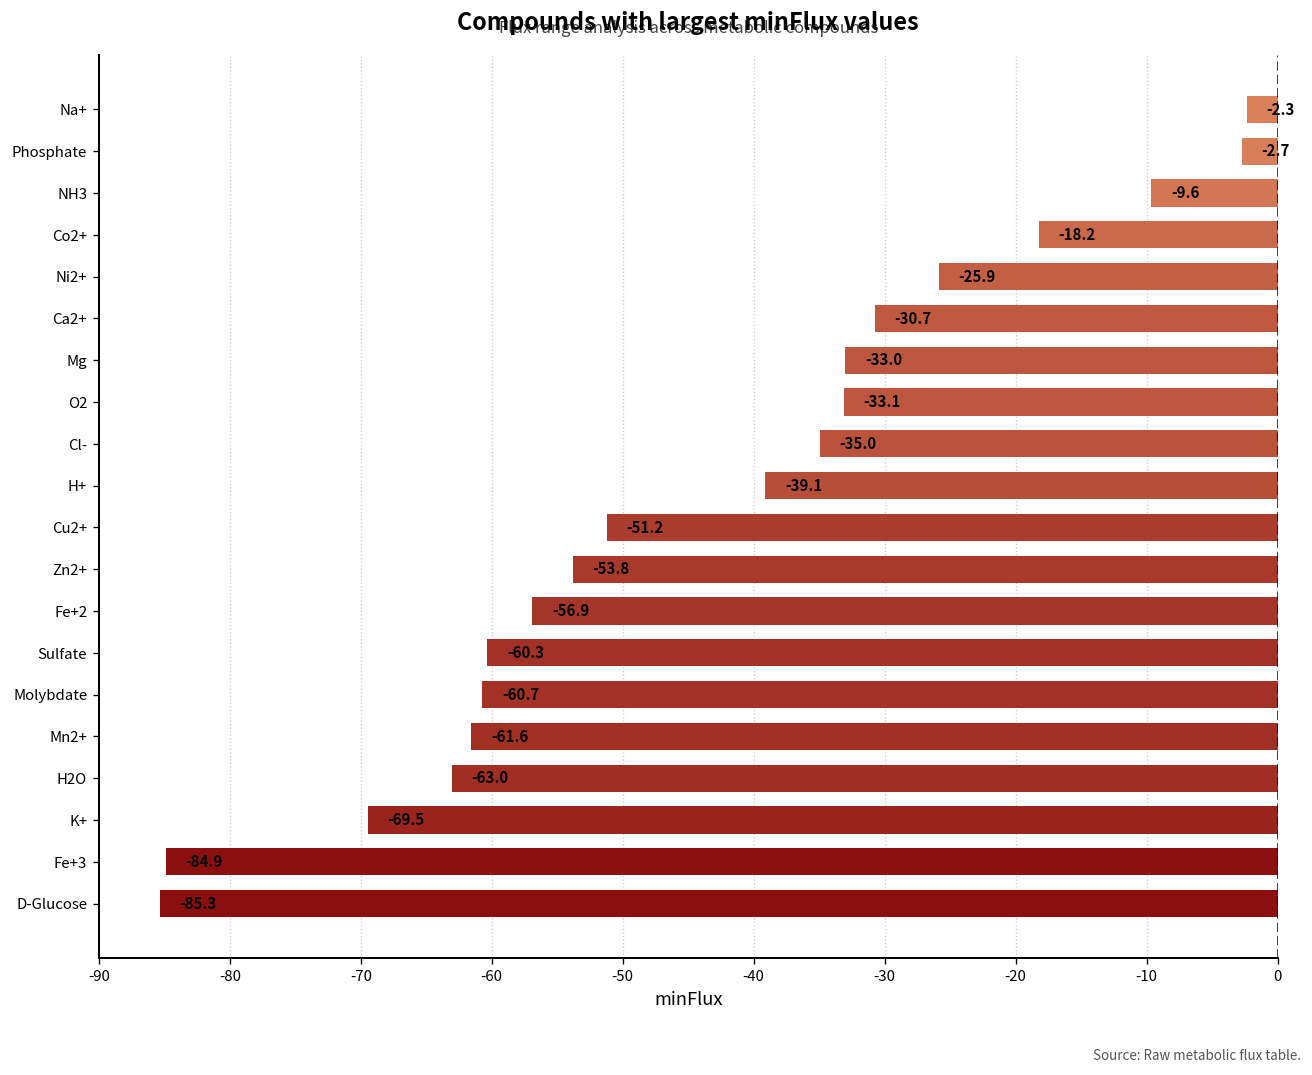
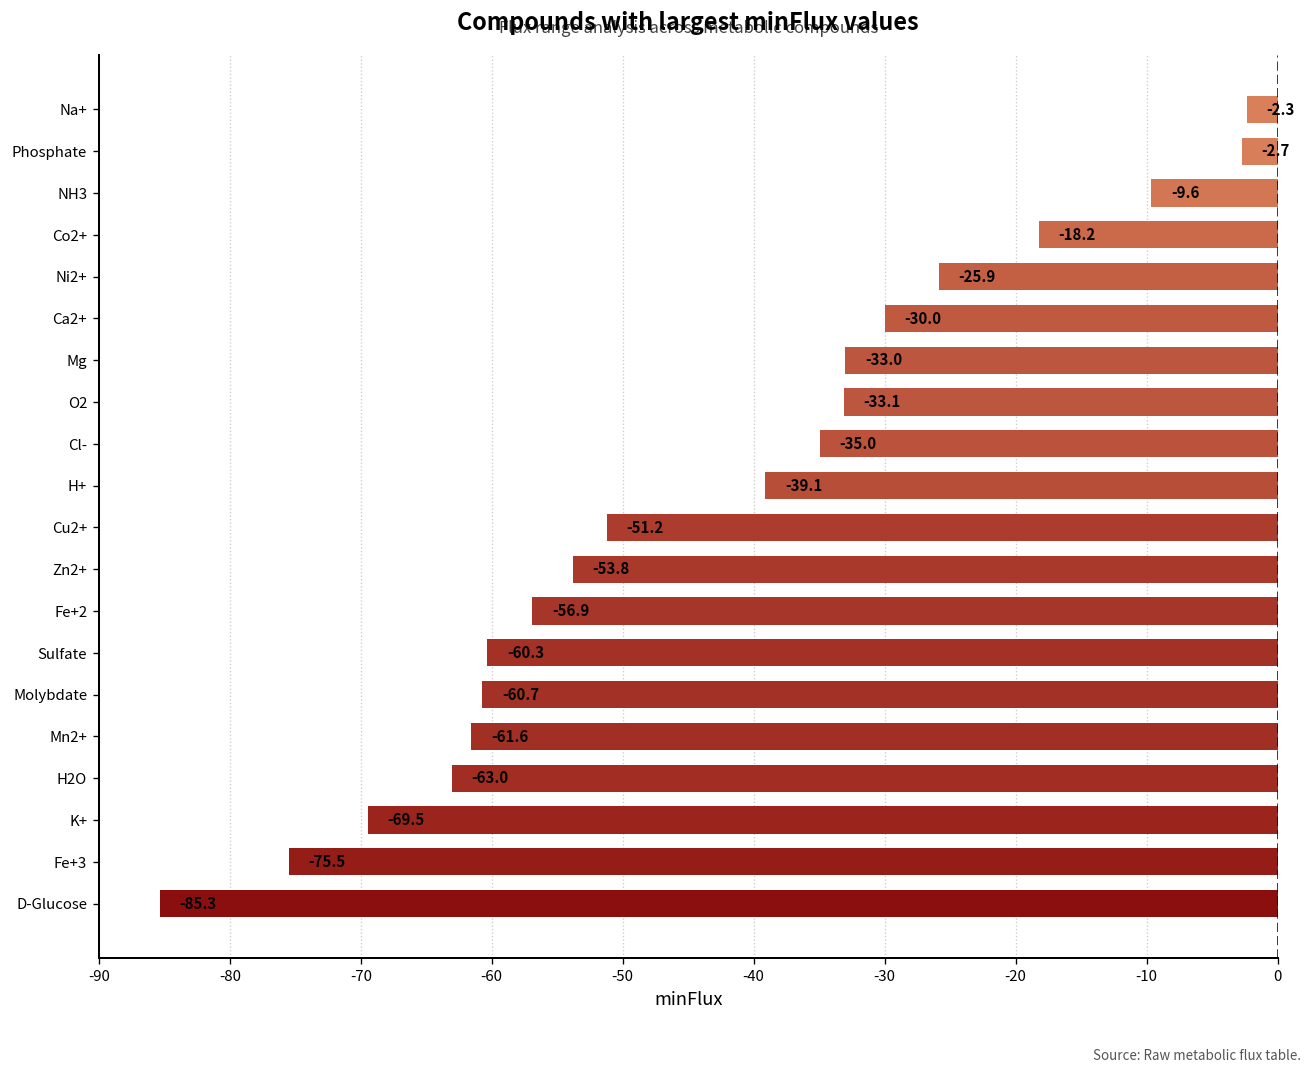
Ca2+: -30.7 -> -30.0
Fe+3: -84.9 -> -75.5
